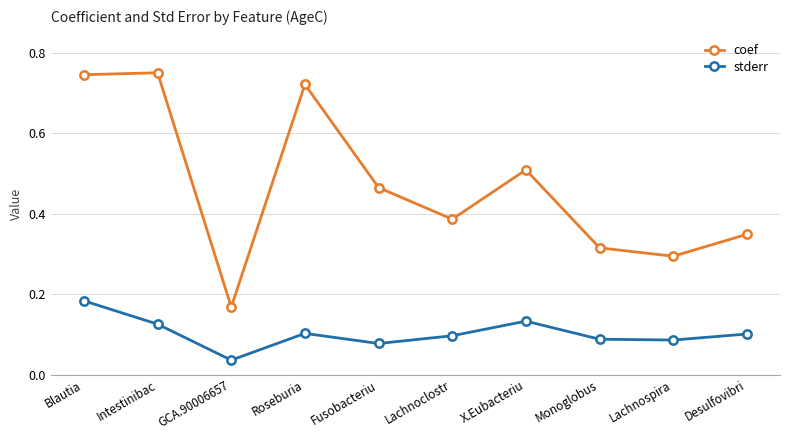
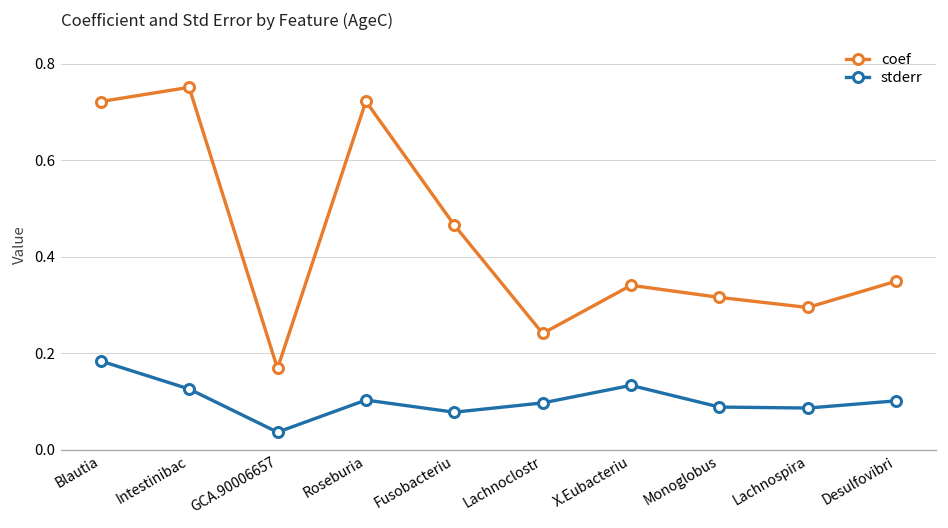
coef, Blautia: 0.75 -> 0.72
coef, Lachnoclostr: 0.39 -> 0.24
coef, X.Eubacteriu: 0.51 -> 0.34
